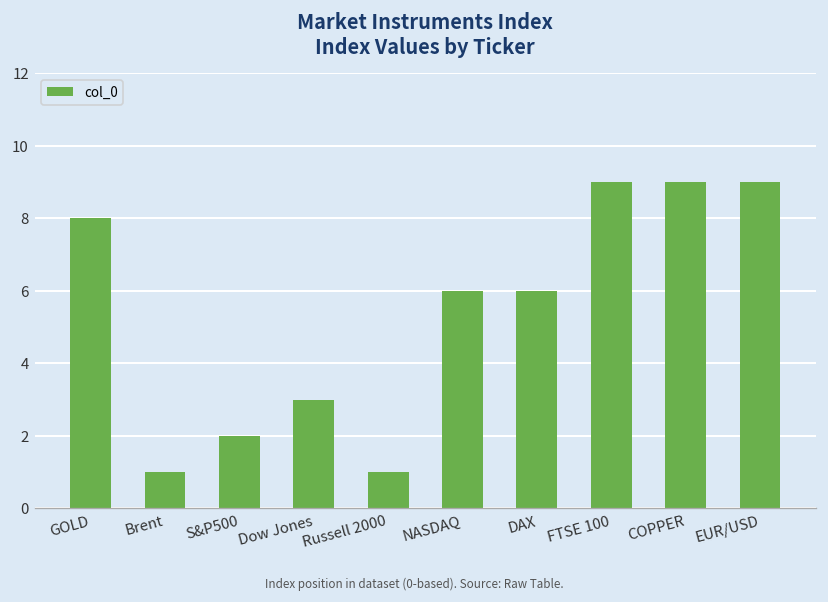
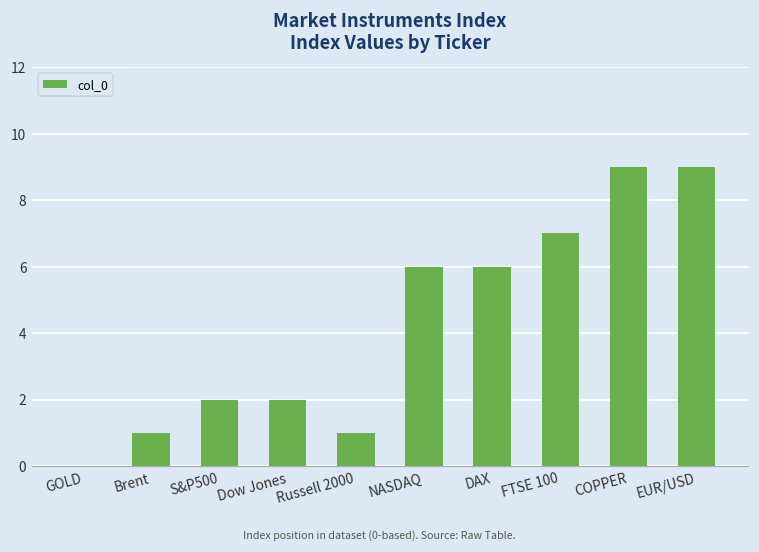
GOLD: 8 -> 0
Dow Jones: 3 -> 2
FTSE 100: 9 -> 7
